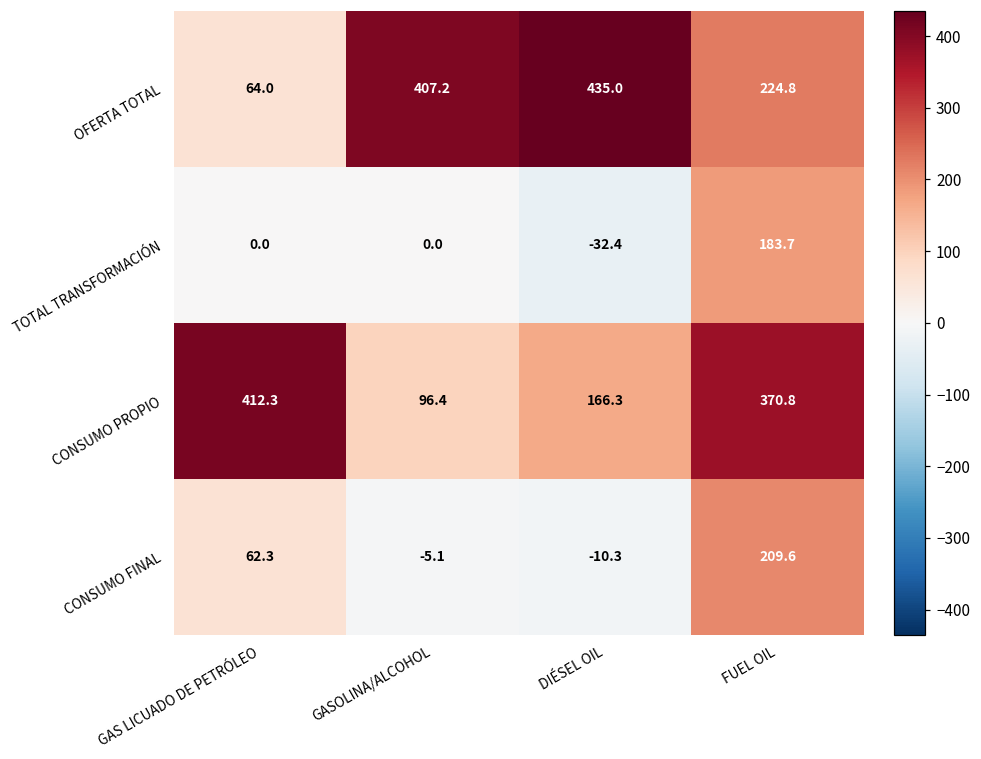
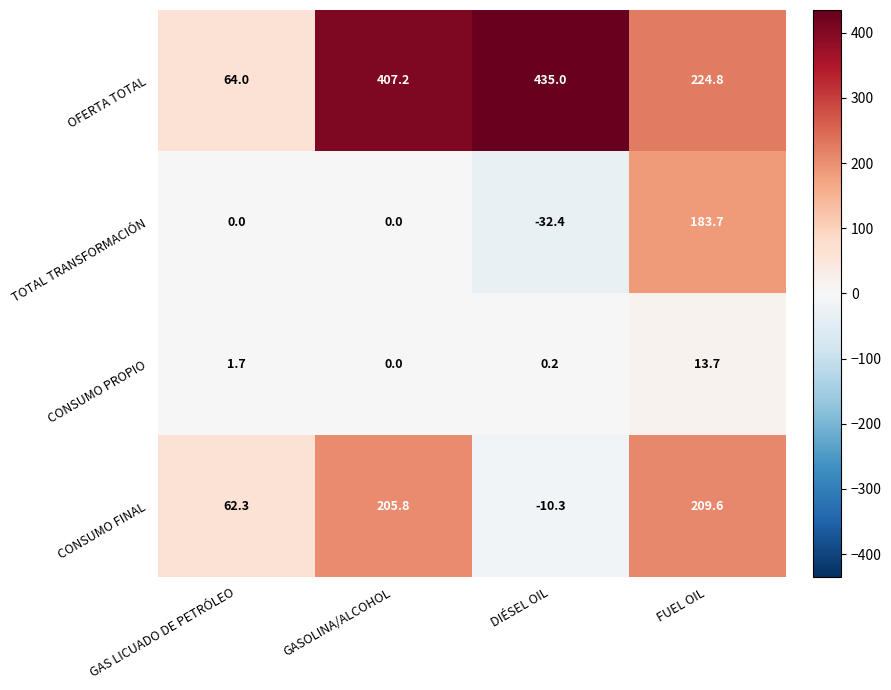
CONSUMO PROPIO, GAS LICUADO DE PETRÓLEO: 412.3 -> 1.7
CONSUMO PROPIO, GASOLINA/ALCOHOL: 96.4 -> 0.0
CONSUMO PROPIO, DIÉSEL OIL: 166.3 -> 0.2
CONSUMO PROPIO, FUEL OIL: 370.8 -> 13.7
CONSUMO FINAL, GASOLINA/ALCOHOL: -5.1 -> 205.8
